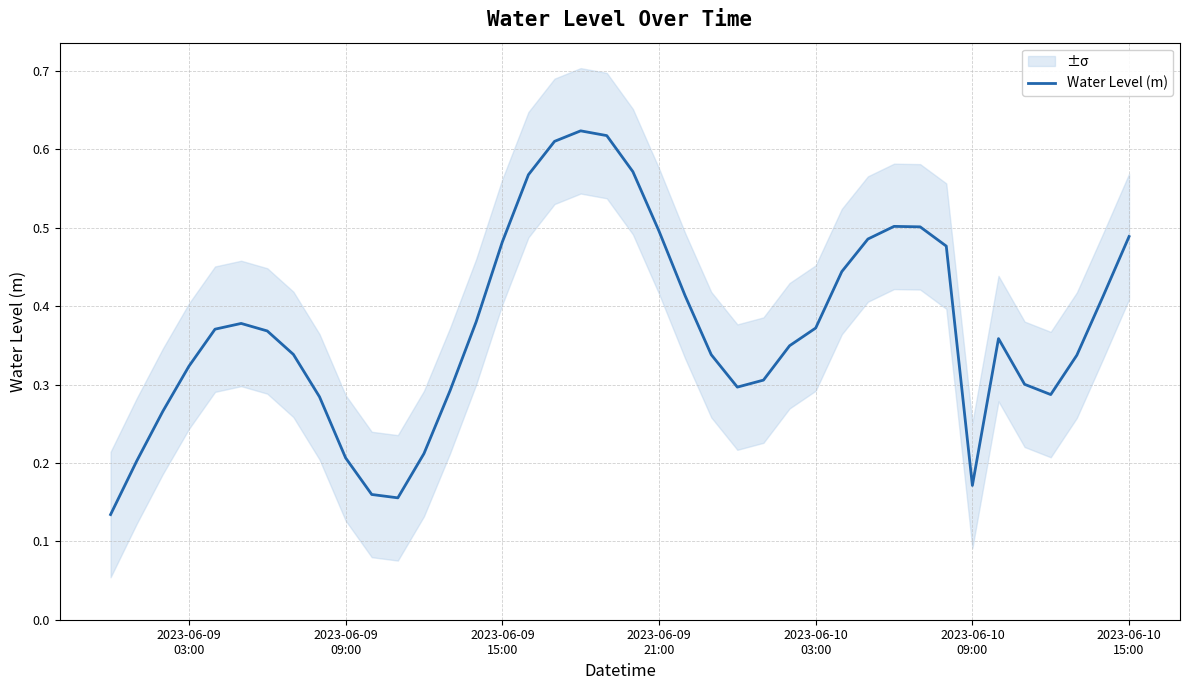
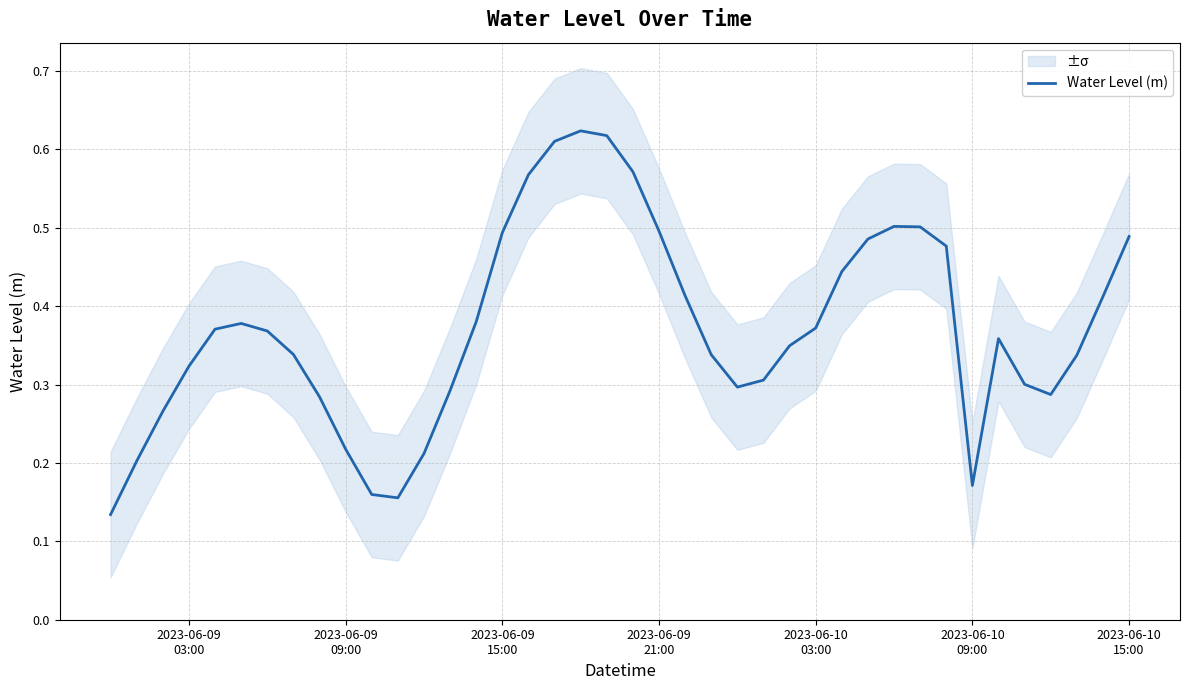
Water Level (m), 2023-06-09 09:00: 0.21 -> 0.22
Water Level (m), 2023-06-09 15:00: 0.48 -> 0.49
